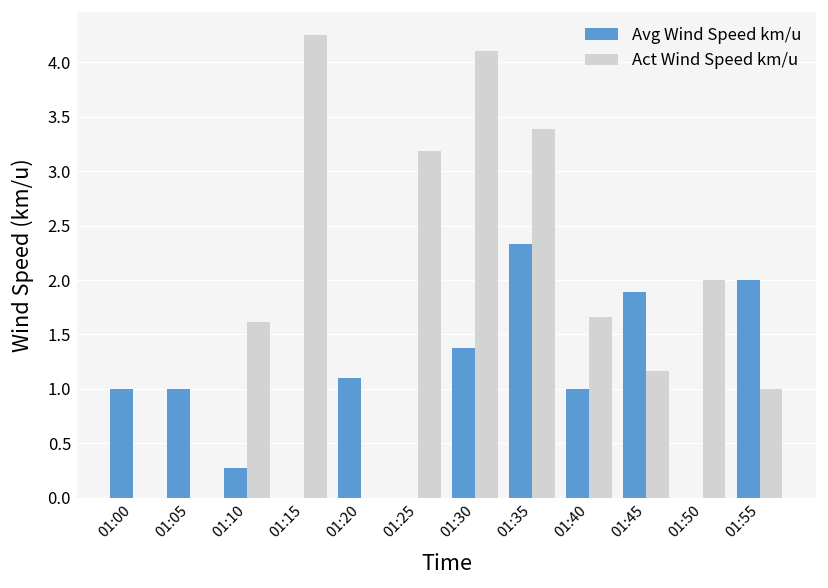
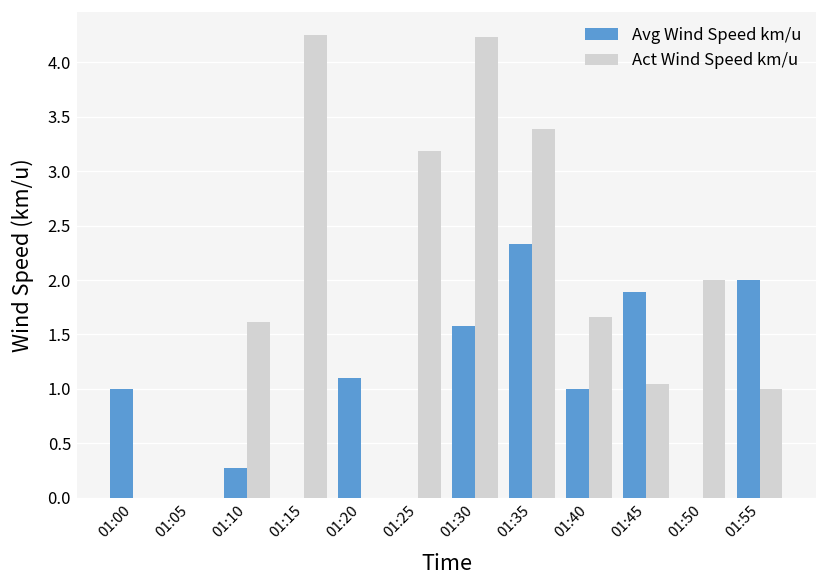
Avg Wind Speed km/u, 01:05: 1 -> 0
Avg Wind Speed km/u, 01:30: 1.4 -> 1.6
Act Wind Speed km/u, 01:30: 4.1 -> 4.2
Act Wind Speed km/u, 01:45: 1.2 -> 1.0
